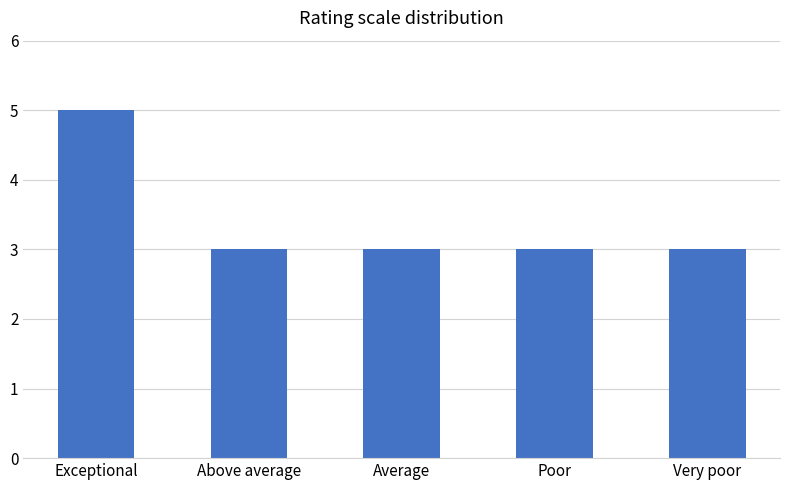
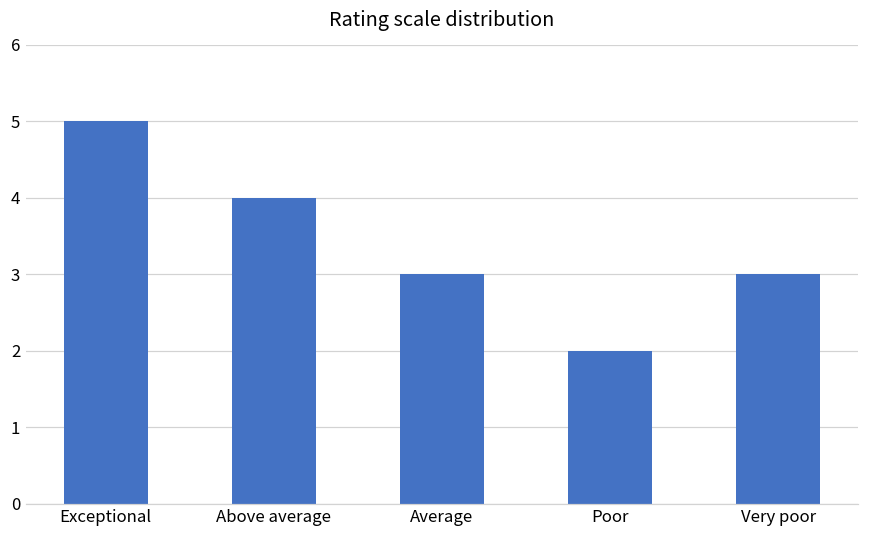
Above average: 3 -> 4
Poor: 3 -> 2
